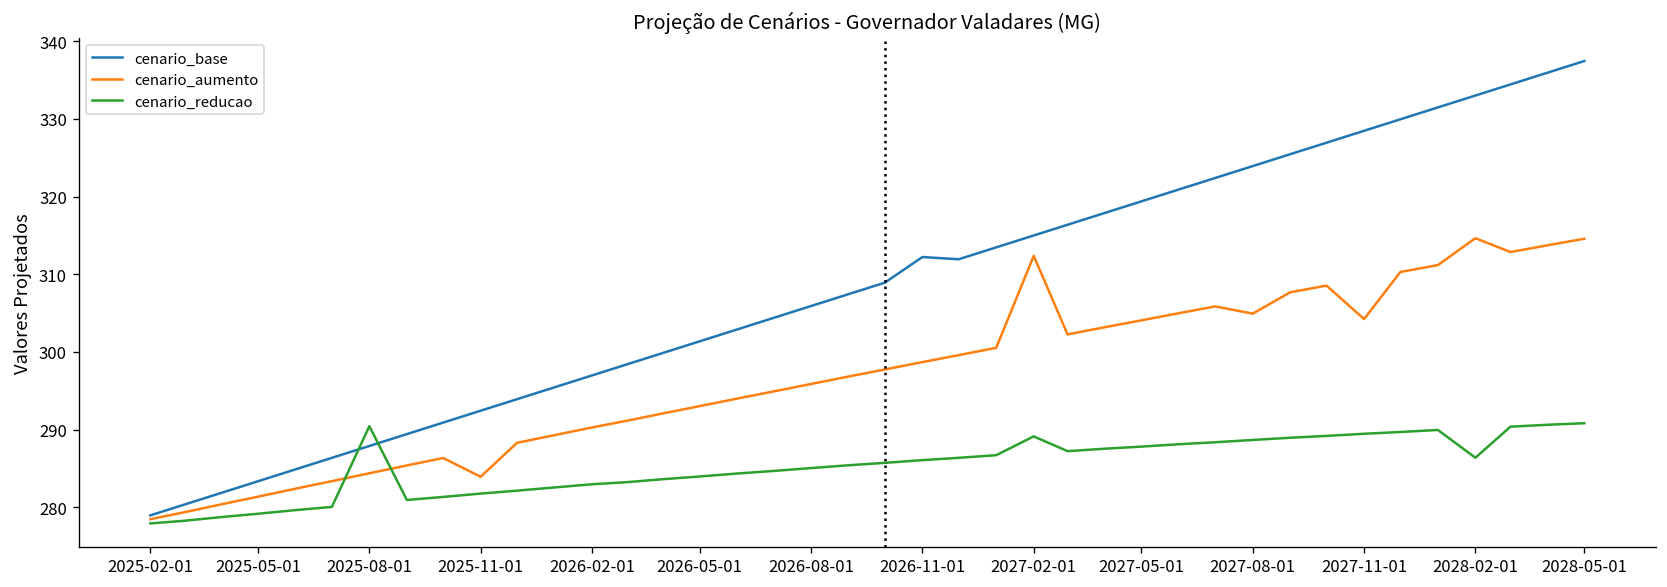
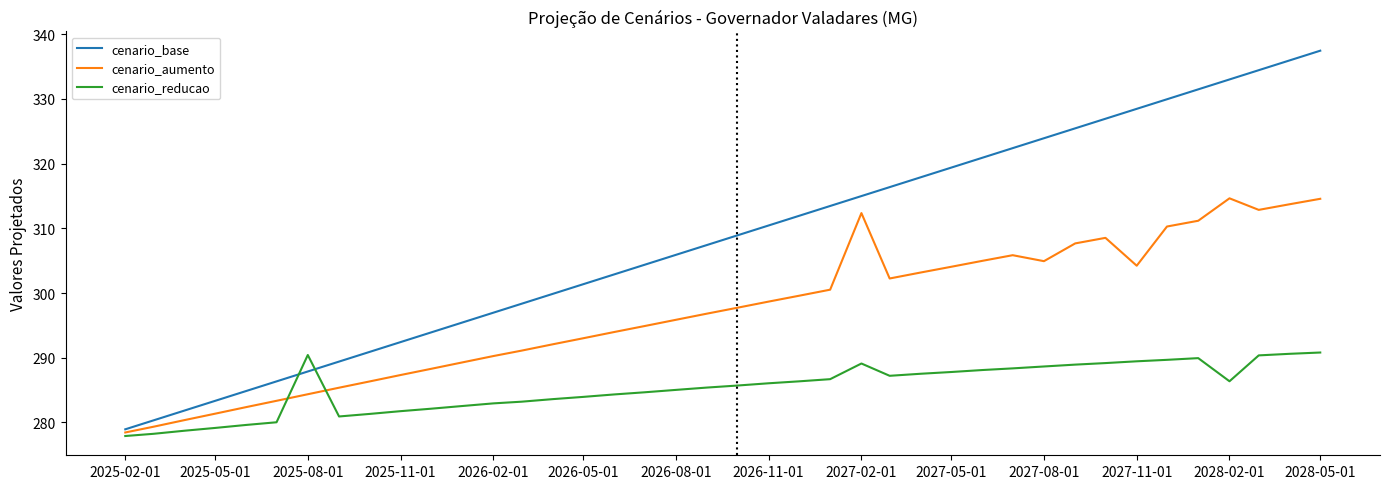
cenario_aumento, 2025-11-01: 284 -> 287
cenario_base, 2026-11-01: 312 -> 310
